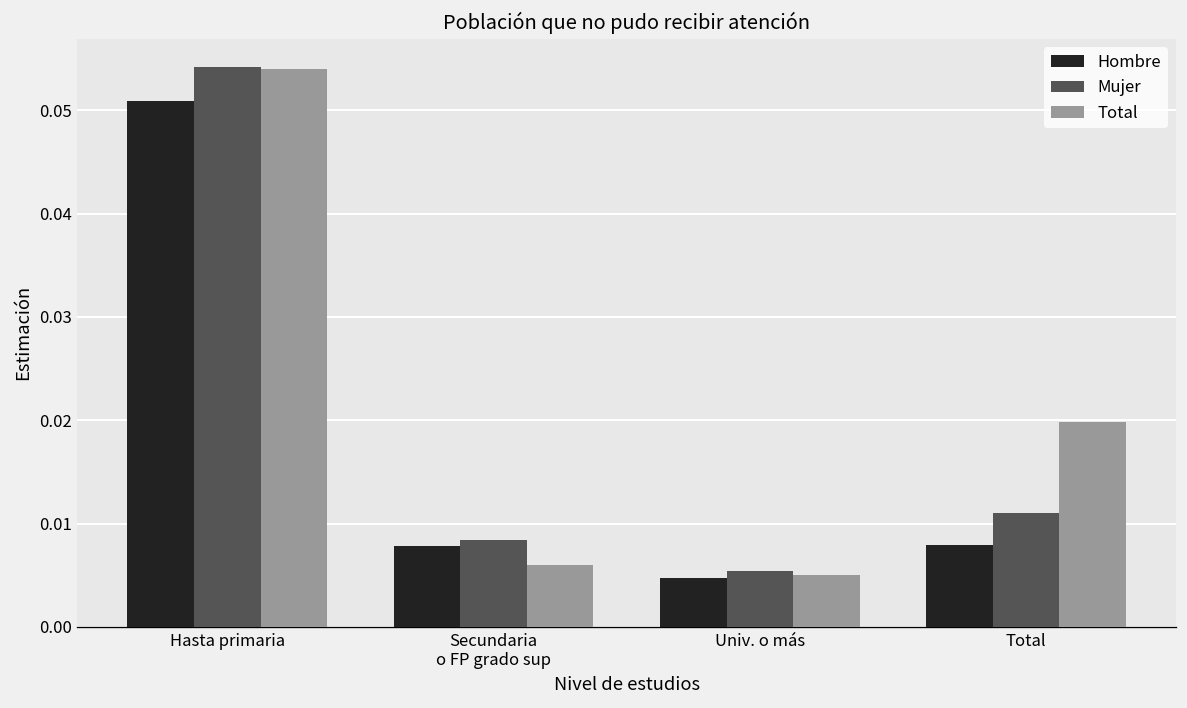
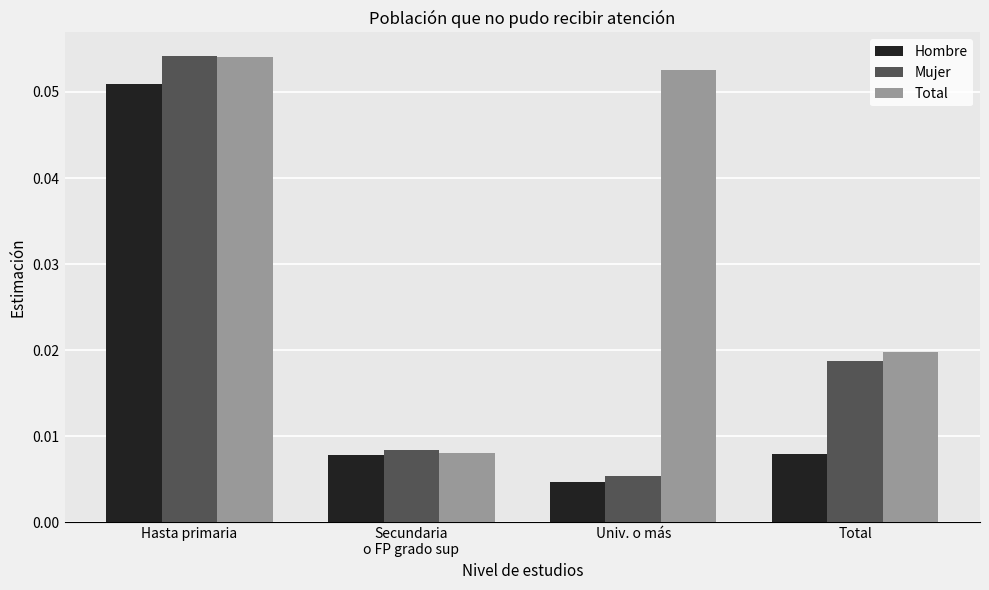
Total, Secundaria o FP grado sup: 0.006 -> 0.008
Total, Univ. o más: 0.005 -> 0.053
Mujer, Total: 0.011 -> 0.019
